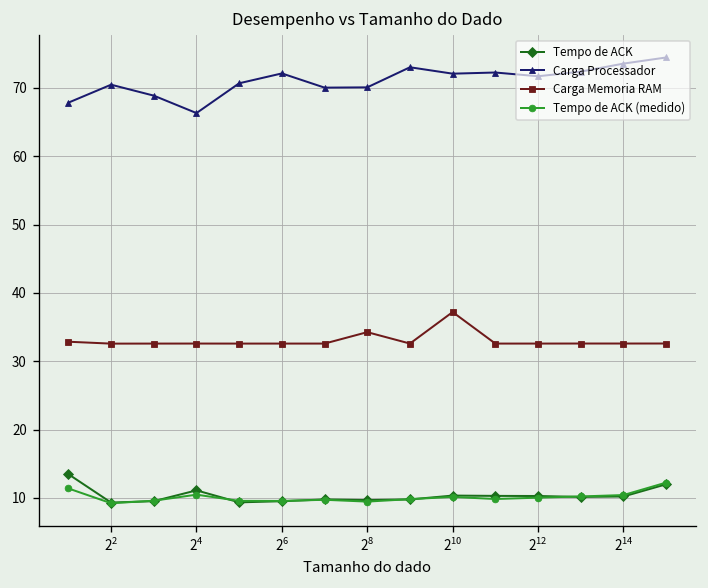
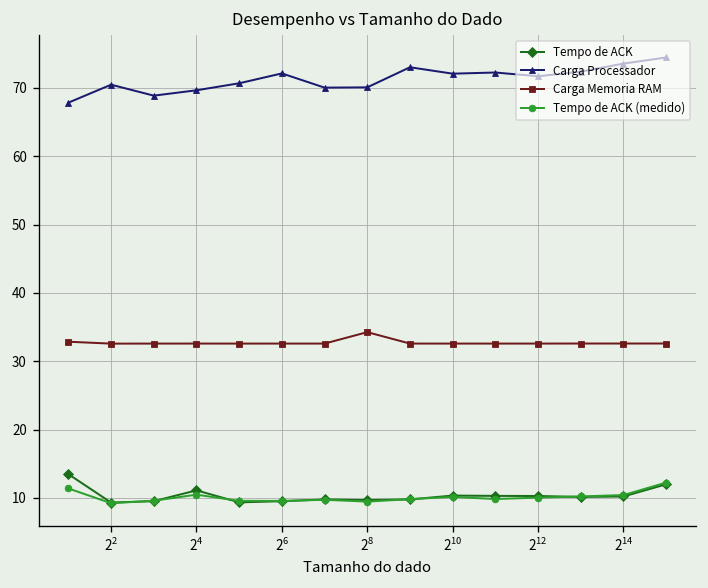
Carga Processador, 2^4: 66 -> 70
Carga Memoria RAM, 2^10: 37 -> 33
